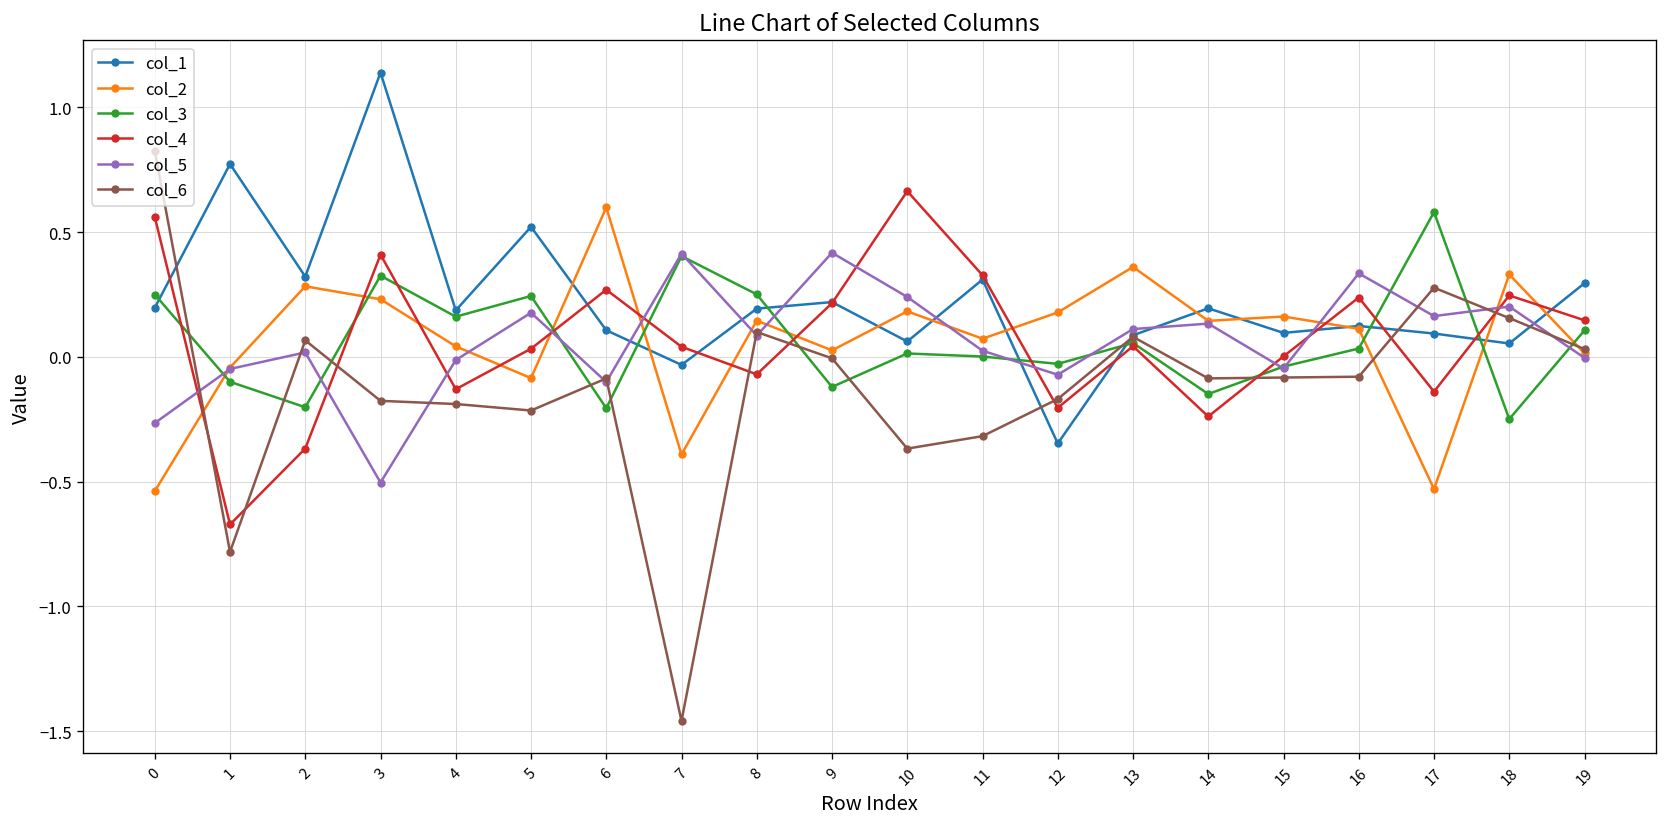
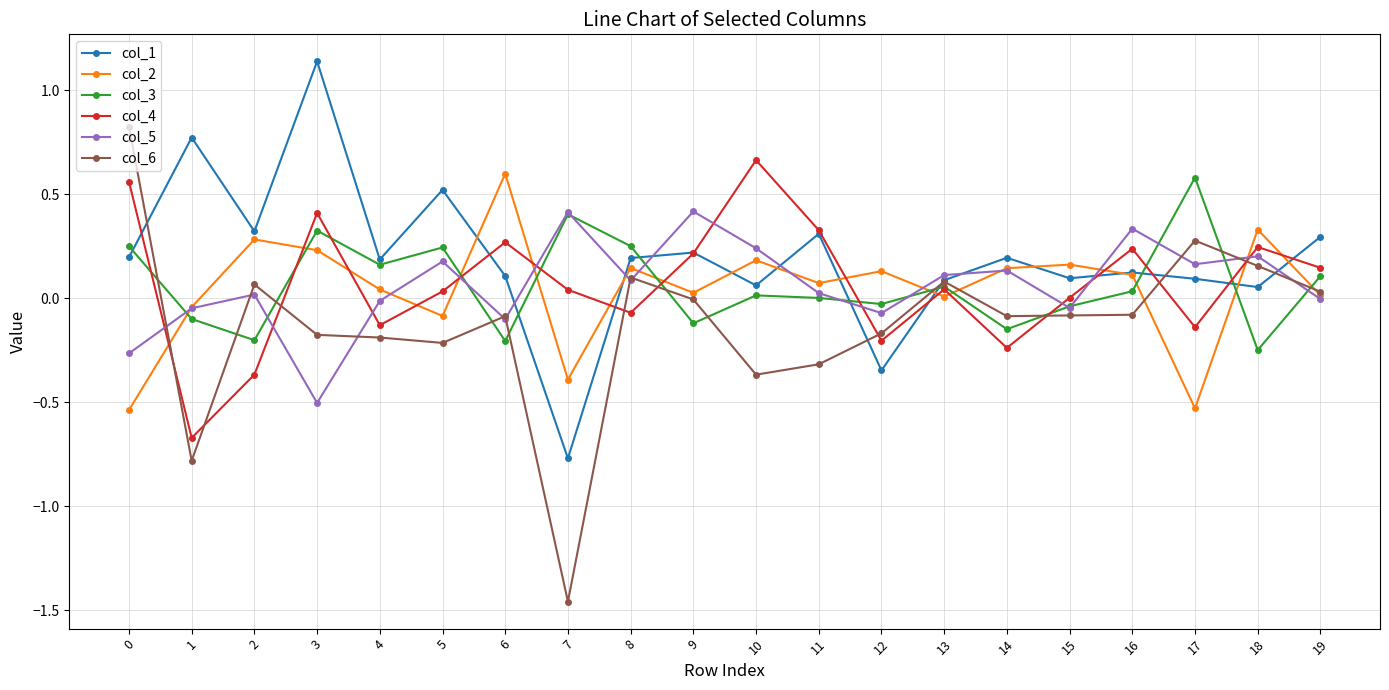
col_1, 7: -0.03 -> -0.77
col_2, 12: 0.18 -> 0.13
col_2, 13: 0.36 -> 0.01
